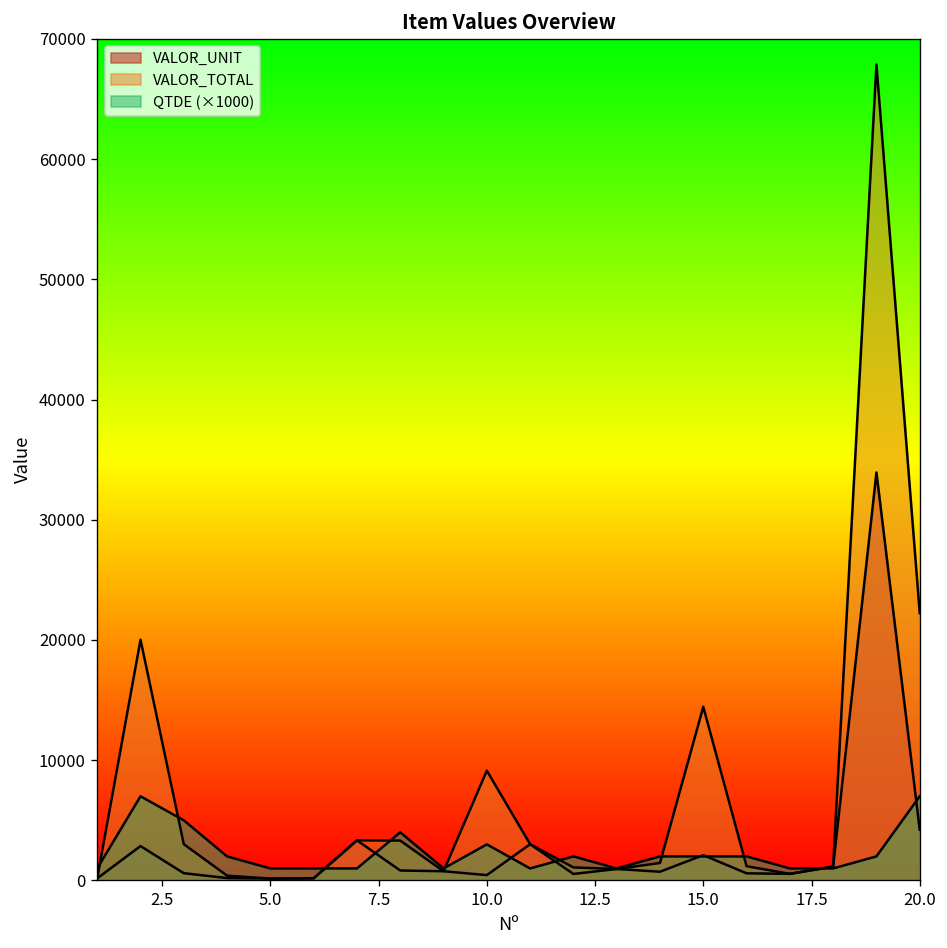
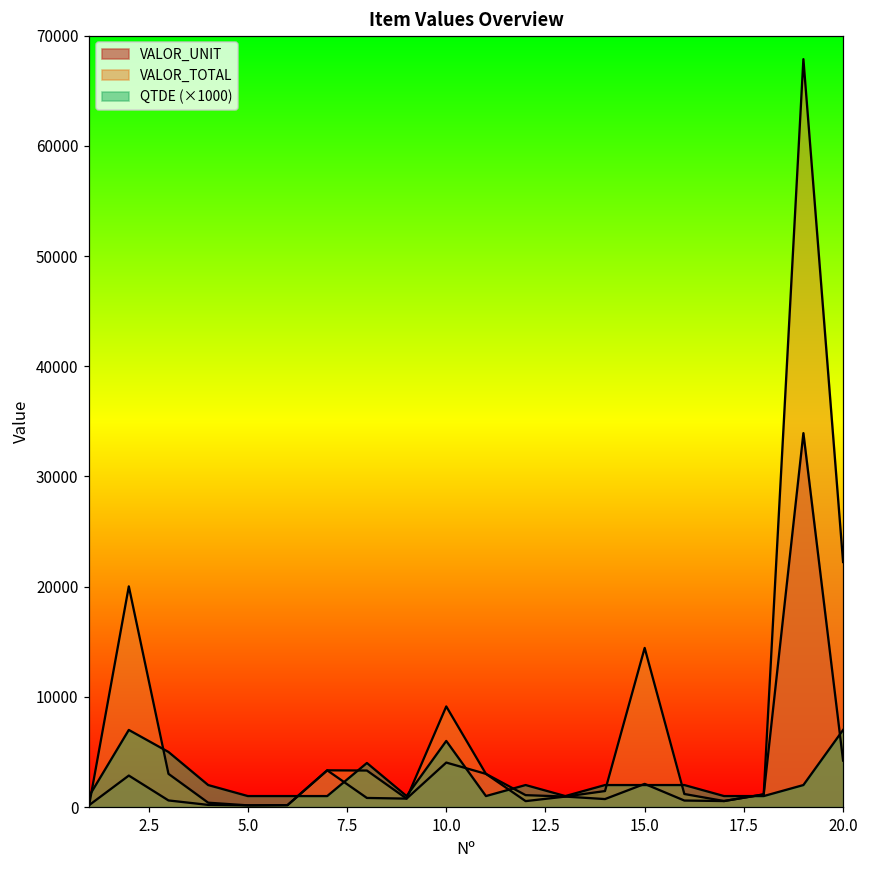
VALOR_UNIT, 10.0: 400 -> 4000
QTDE (×1000), 10.0: 3000 -> 6000
